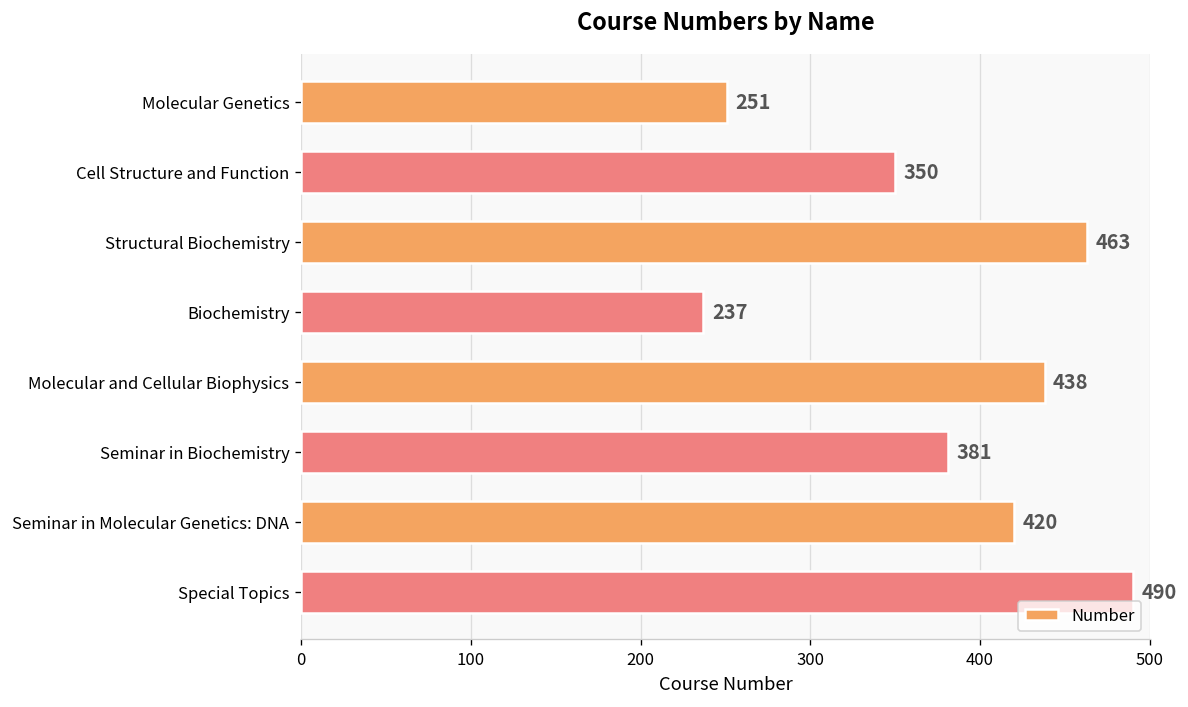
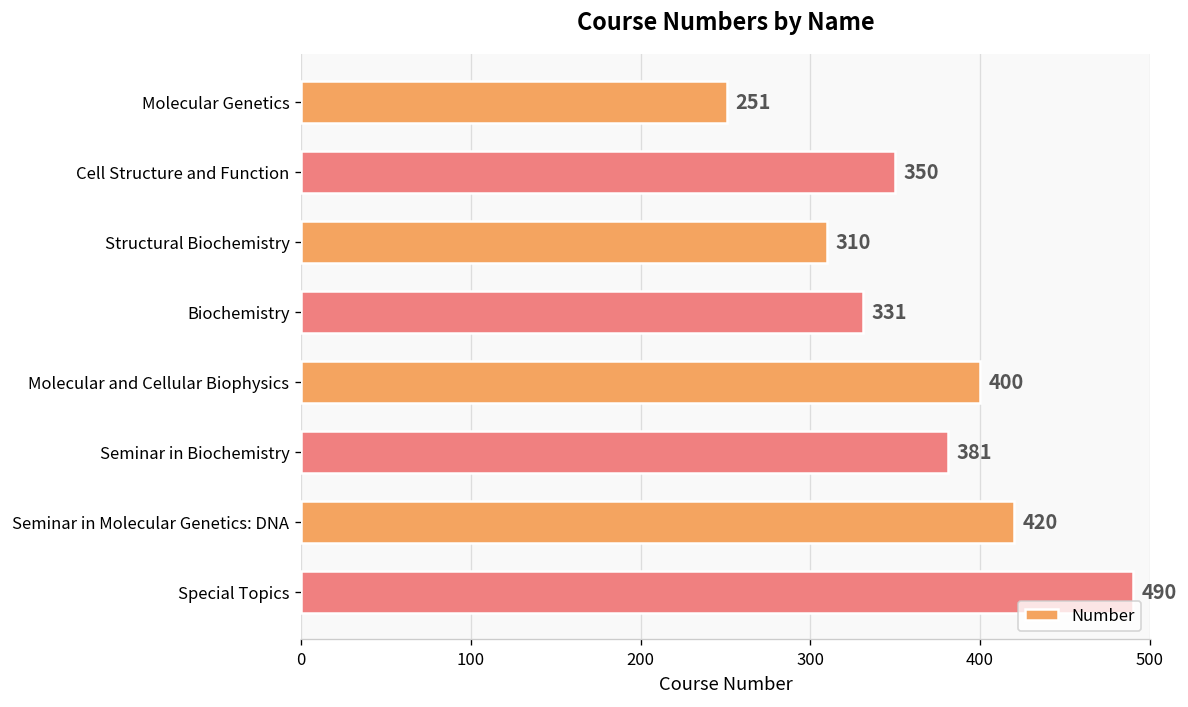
Structural Biochemistry: 463 -> 310
Biochemistry: 237 -> 331
Molecular and Cellular Biophysics: 438 -> 400
